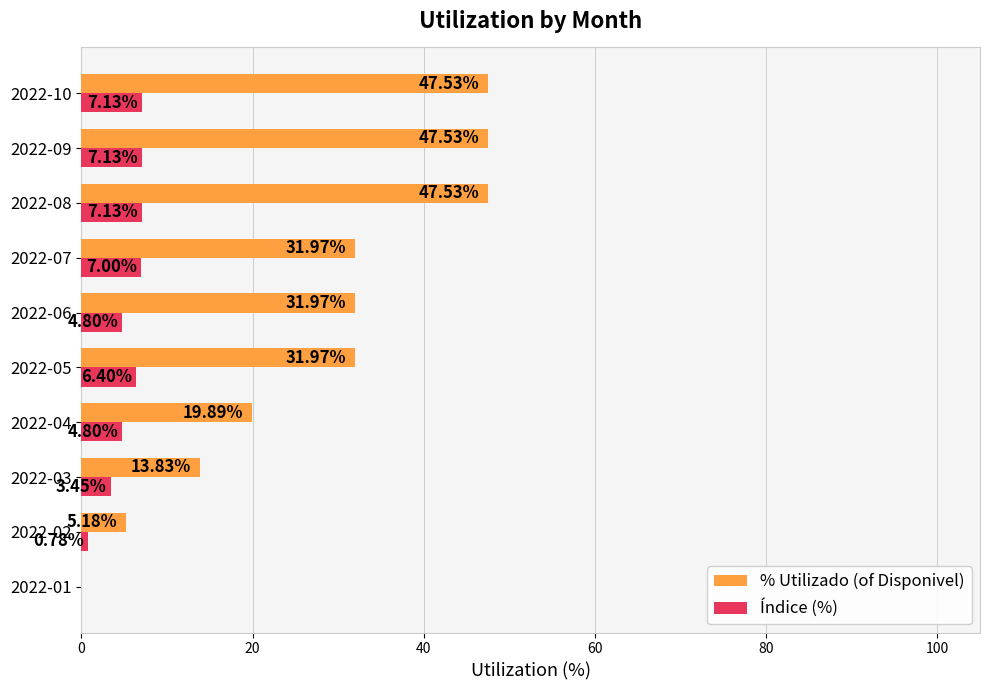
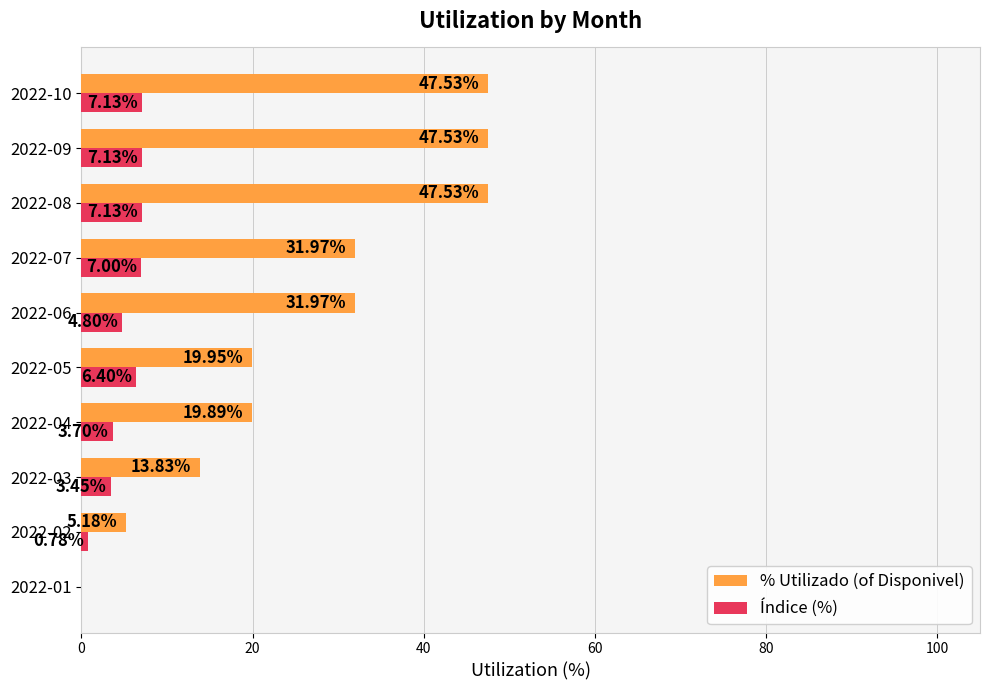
% Utilizado (of Disponivel), 2022-05: 31.97% -> 19.95%
Índice (%), 2022-04: 4.80% -> 3.70%
